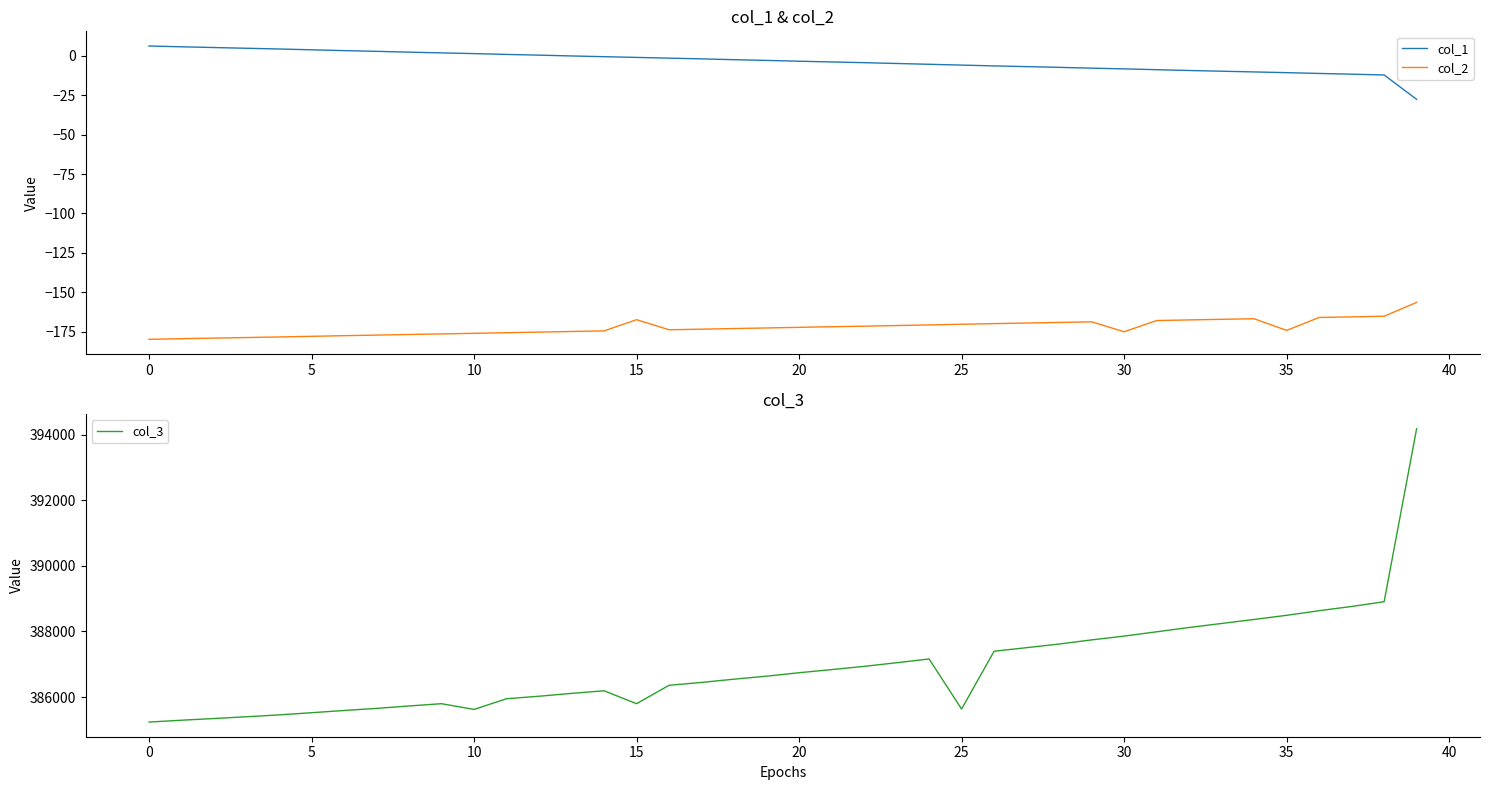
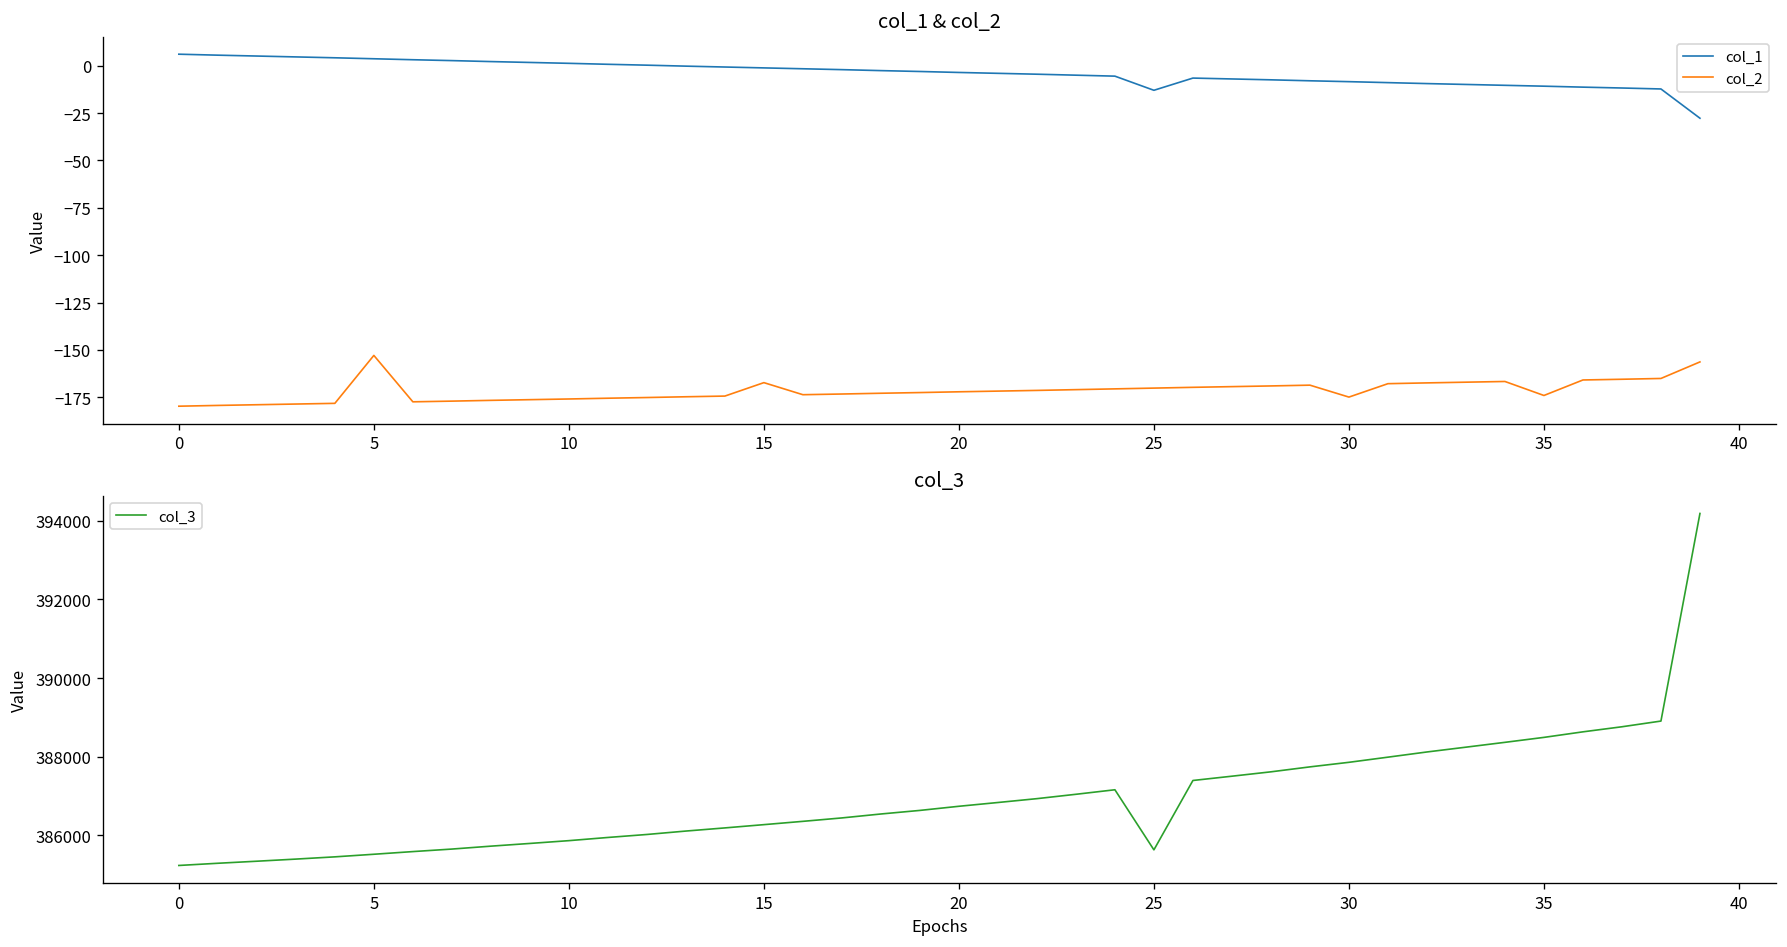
col_1 & col_2, col_2, 5: -178 -> -153
col_1 & col_2, col_1, 25: -6 -> -13
col_3, 10: 385600 -> 385900
col_3, 15: 385800 -> 386300
